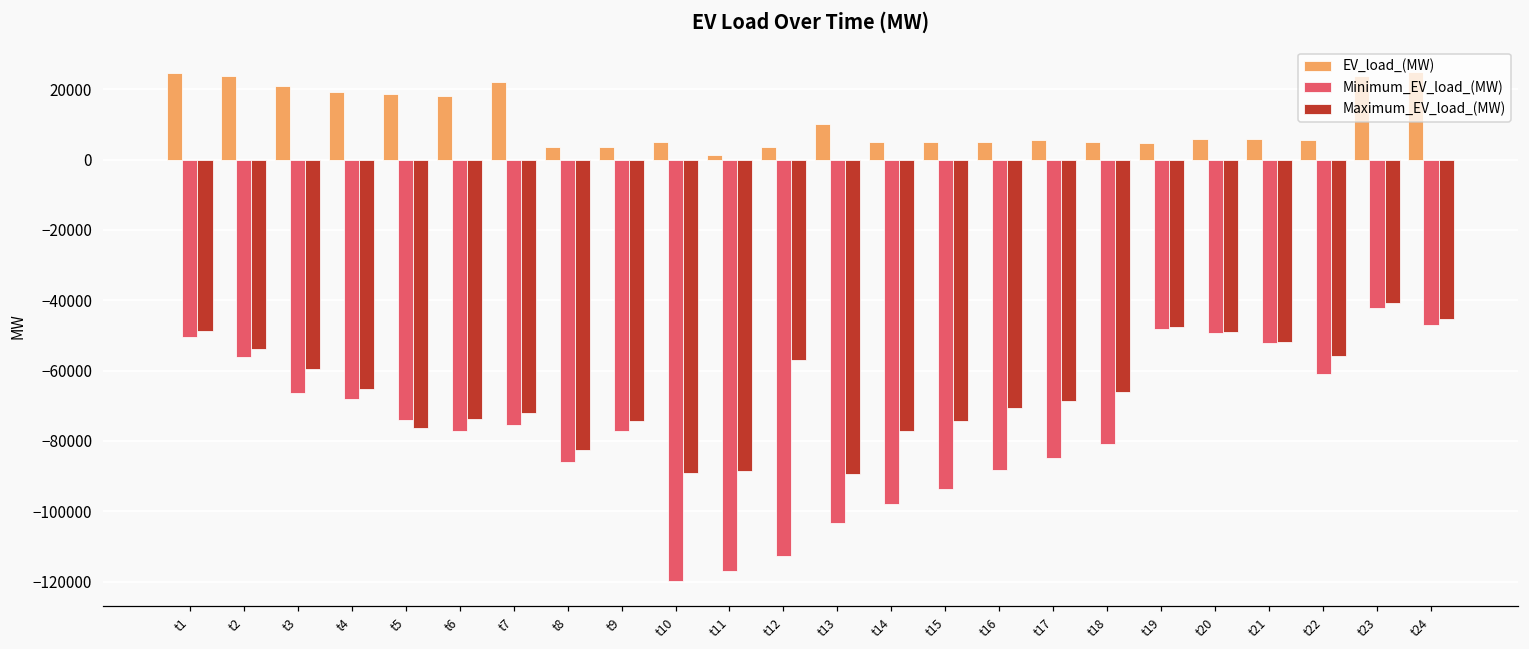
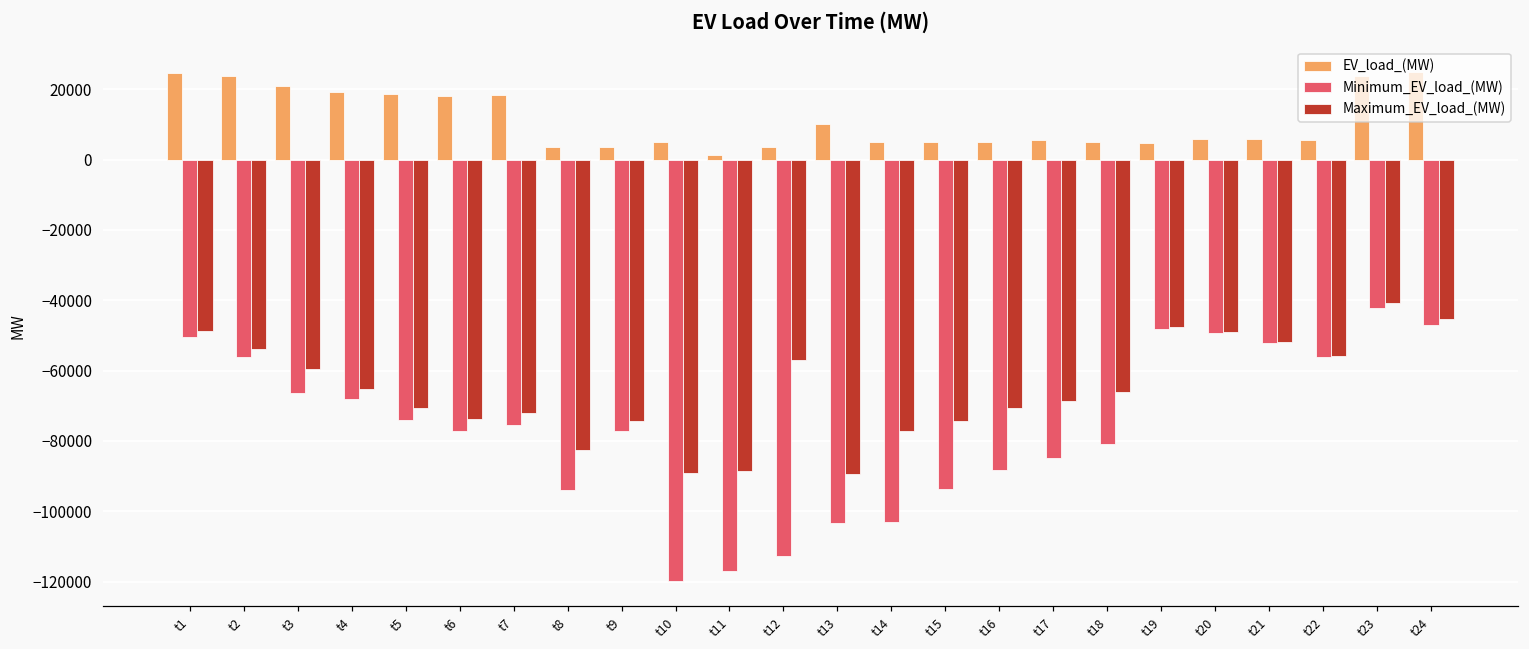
Maximum_EV_load_(MW), t5: -76000 -> -71000
EV_load_(MW), t7: 22000 -> 18000
Minimum_EV_load_(MW), t8: -86000 -> -94000
Minimum_EV_load_(MW), t14: -98000 -> -103000
Minimum_EV_load_(MW), t22: -61000 -> -56000
